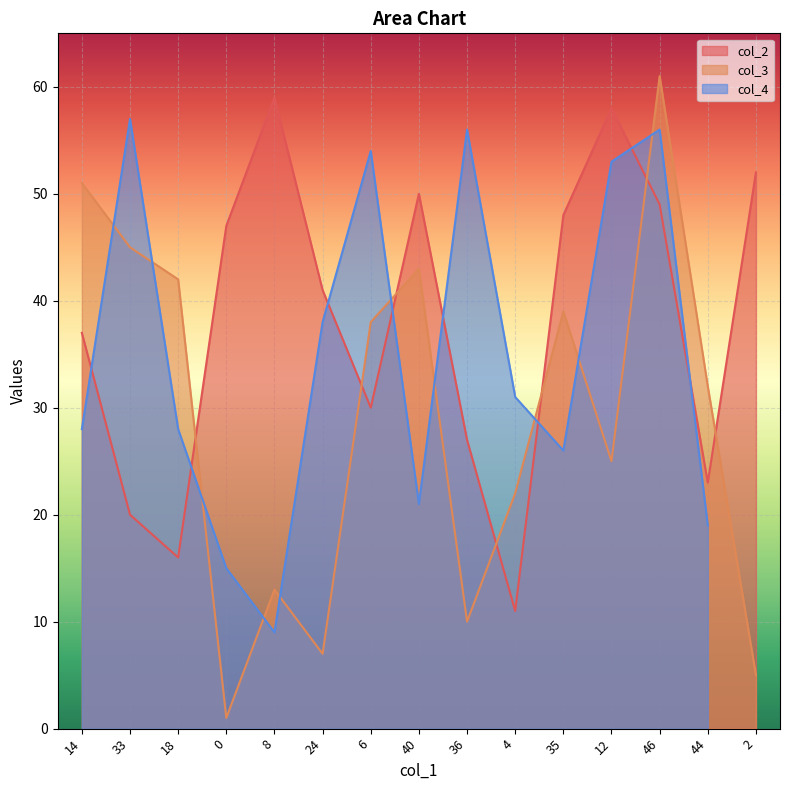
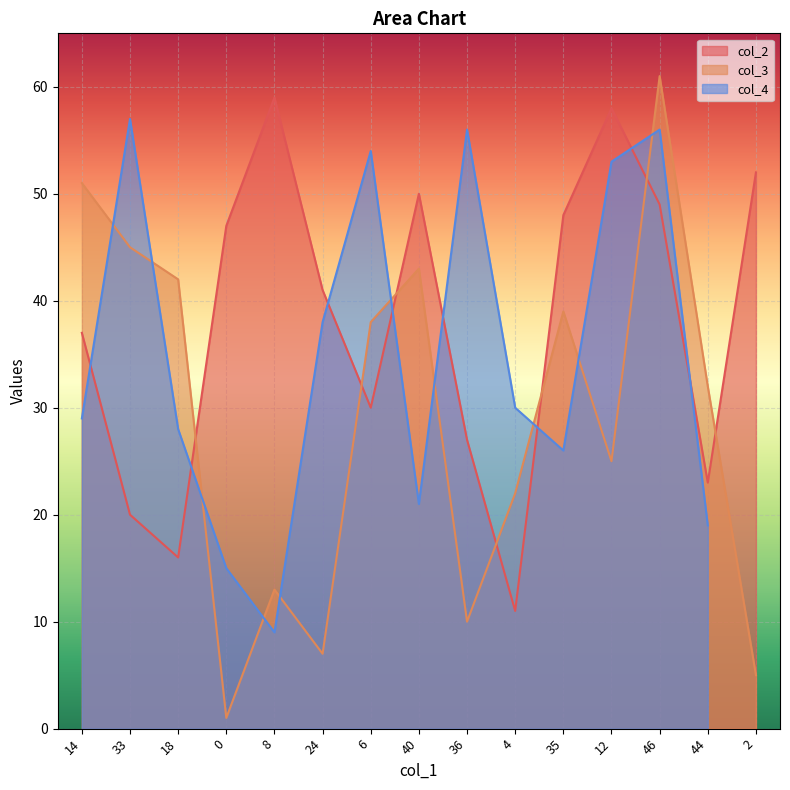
col_4, 14: 28 -> 29
col_4, 4: 31 -> 30
